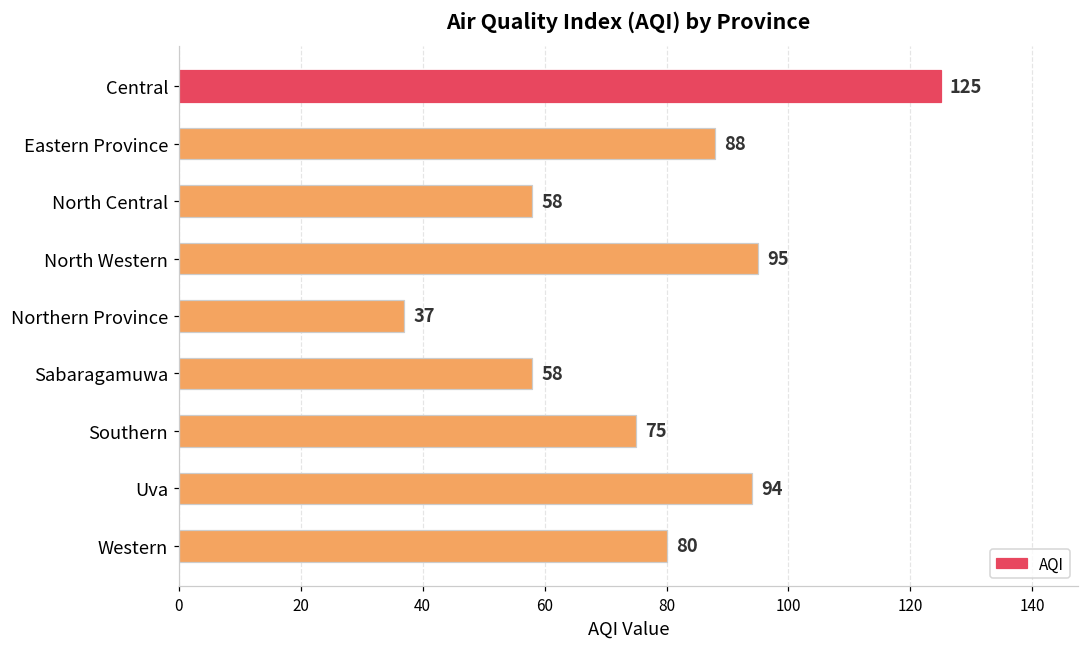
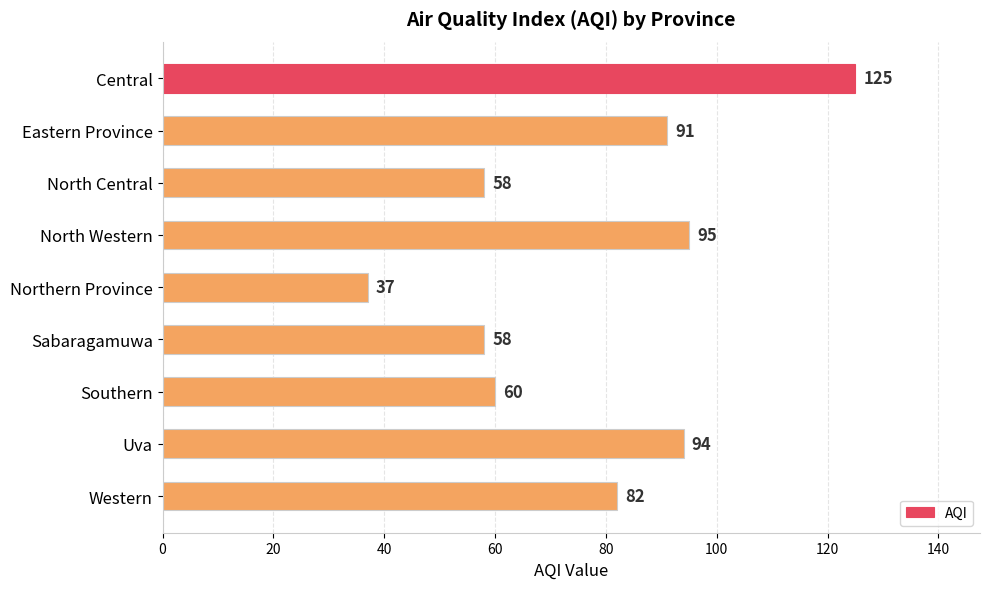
Eastern Province: 88 -> 91
Southern: 75 -> 60
Western: 80 -> 82
